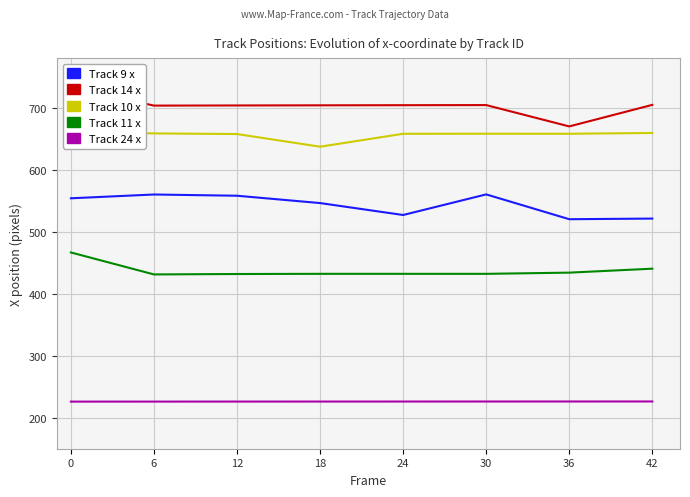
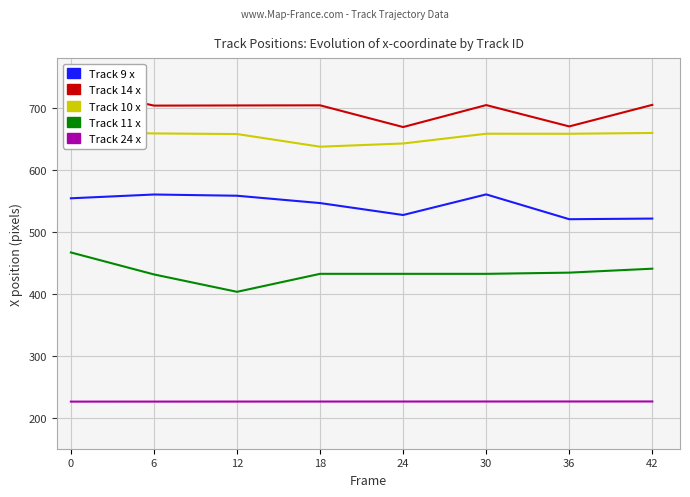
Track 11 x, 12: 430 -> 400
Track 14 x, 24: 700 -> 670
Track 10 x, 24: 660 -> 640
